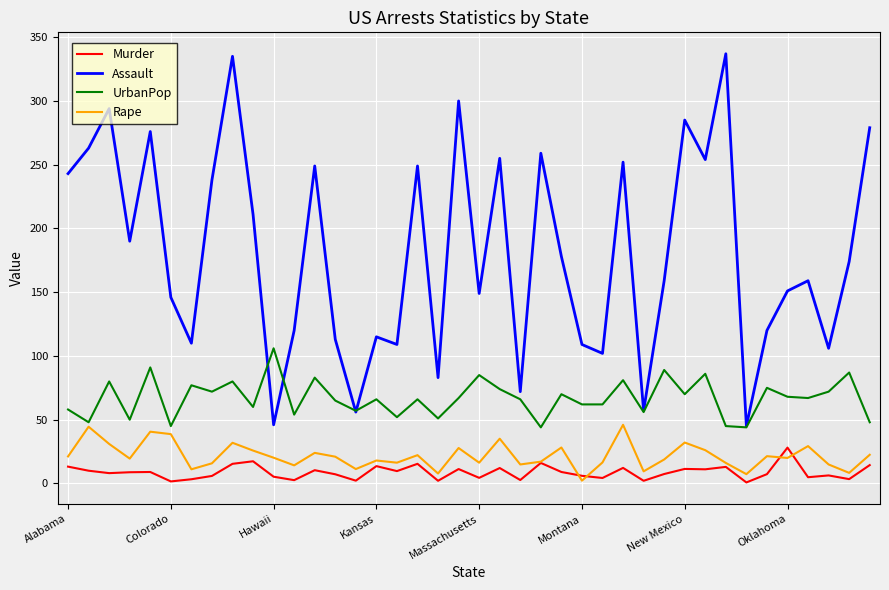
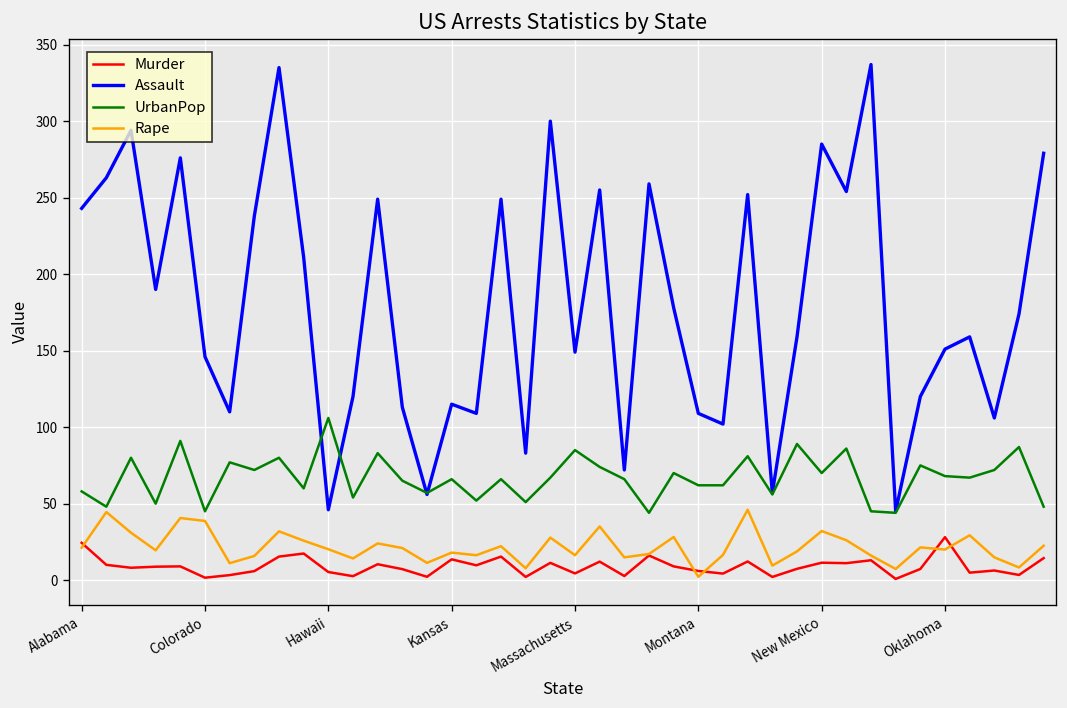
Murder, Alabama: 13 -> 24
